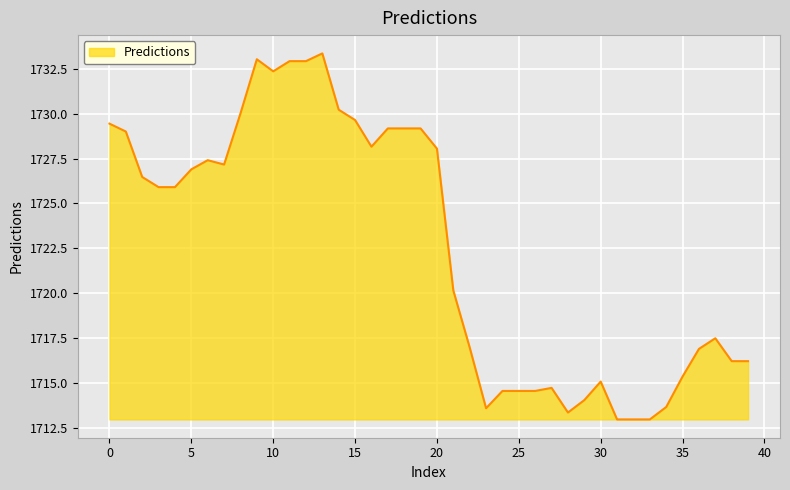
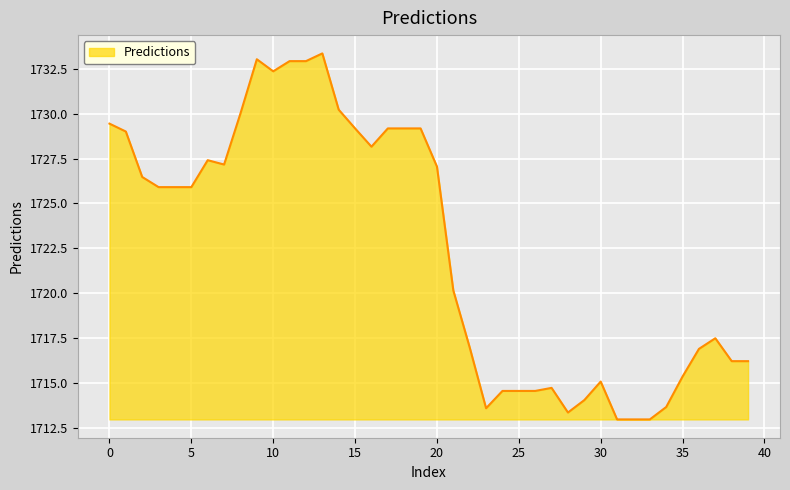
5: 1726.9 -> 1725.9
15: 1729.7 -> 1729.2
20: 1728.1 -> 1727.1
